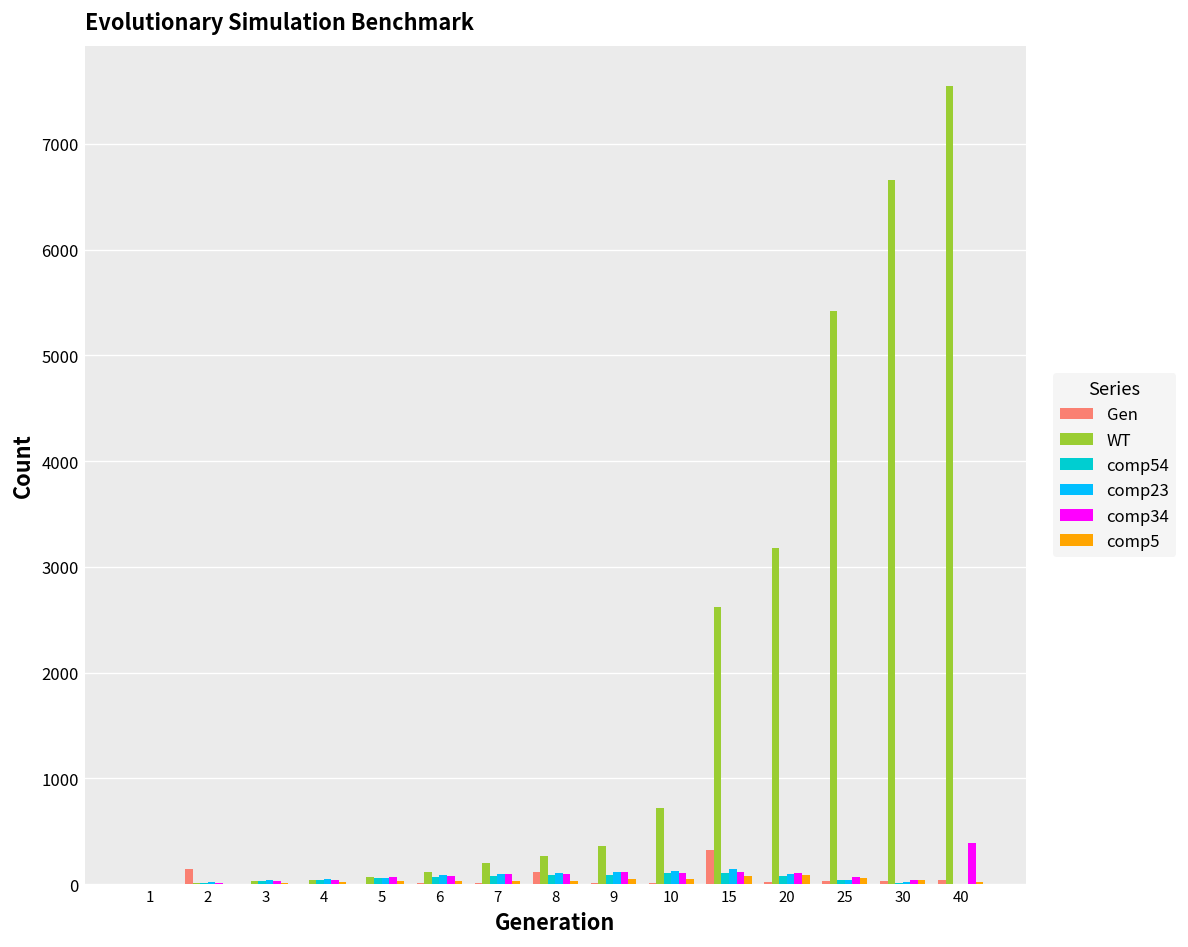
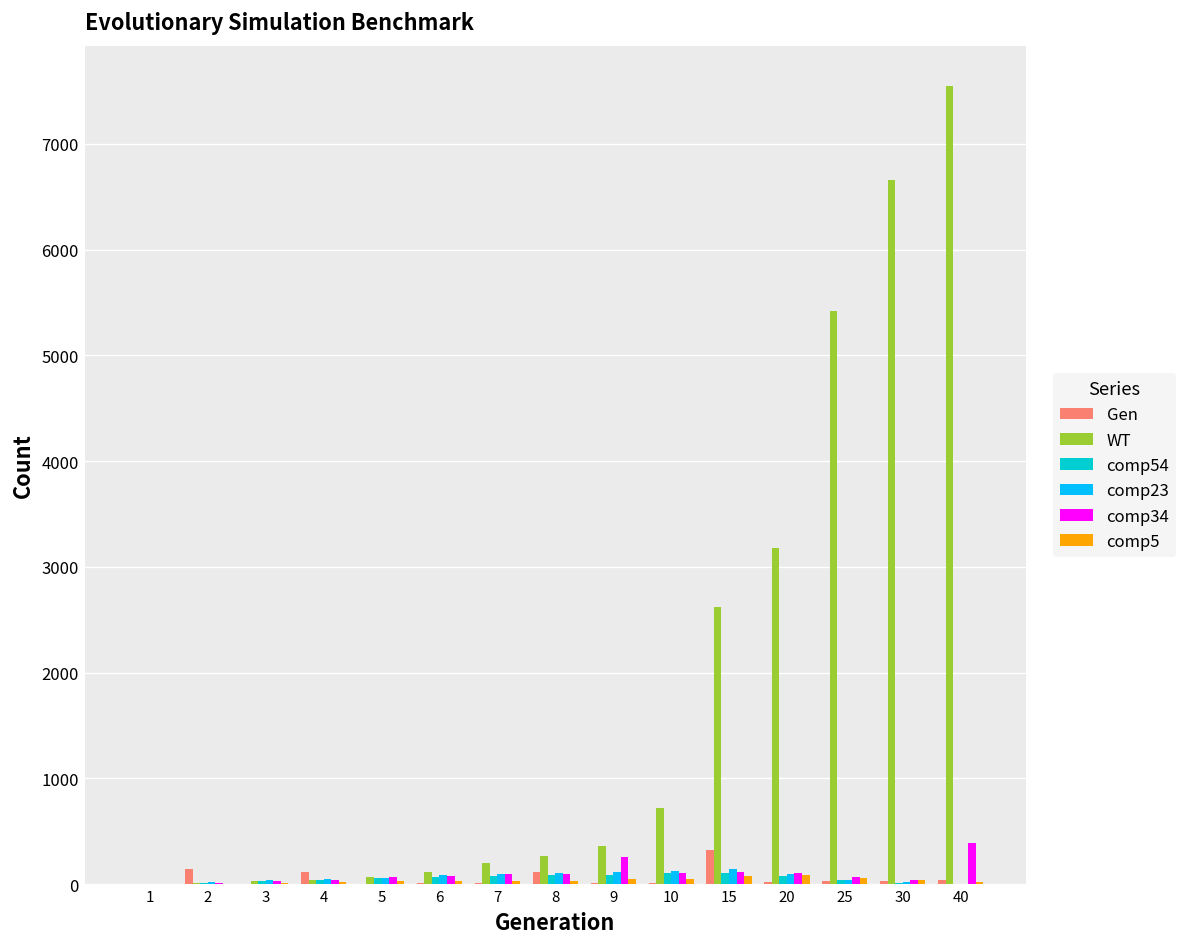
Gen, 4: 0 -> 100
comp34, 9: 100 -> 300
